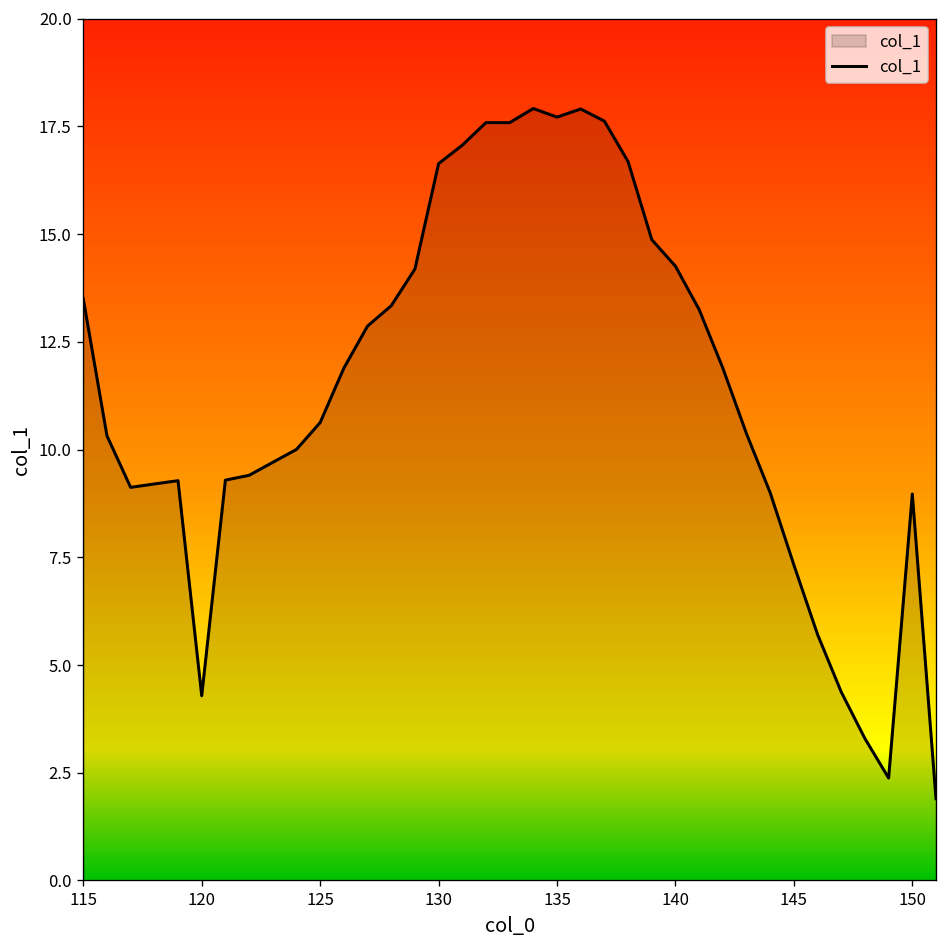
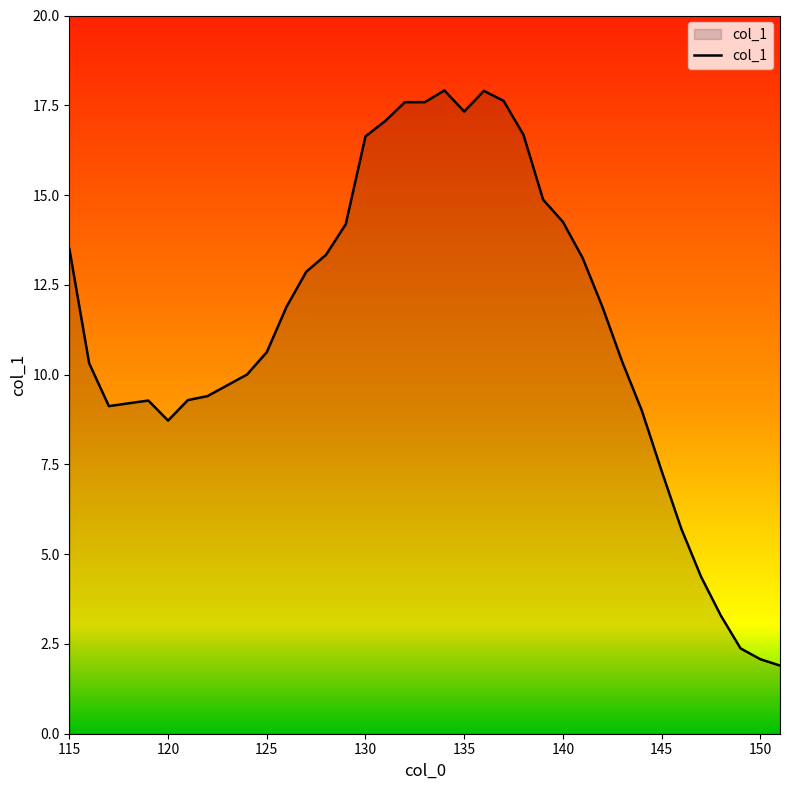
120: 4.3 -> 8.7
135: 17.7 -> 17.3
150: 9.0 -> 2.1
